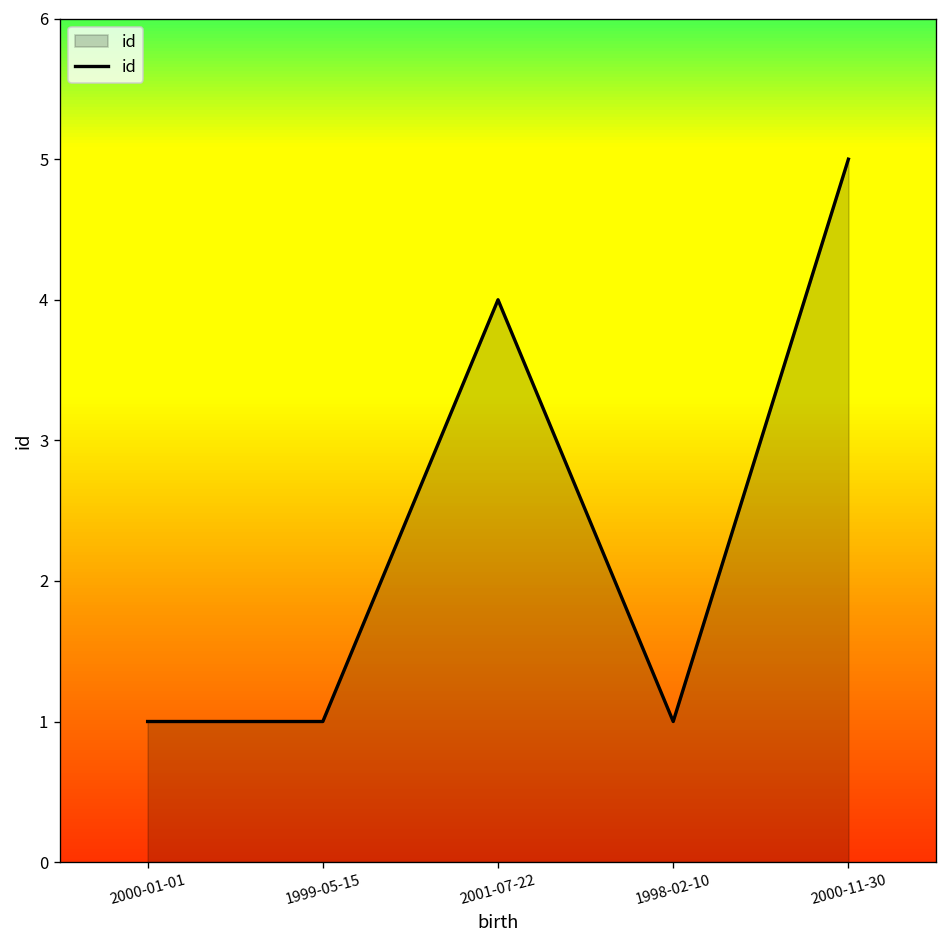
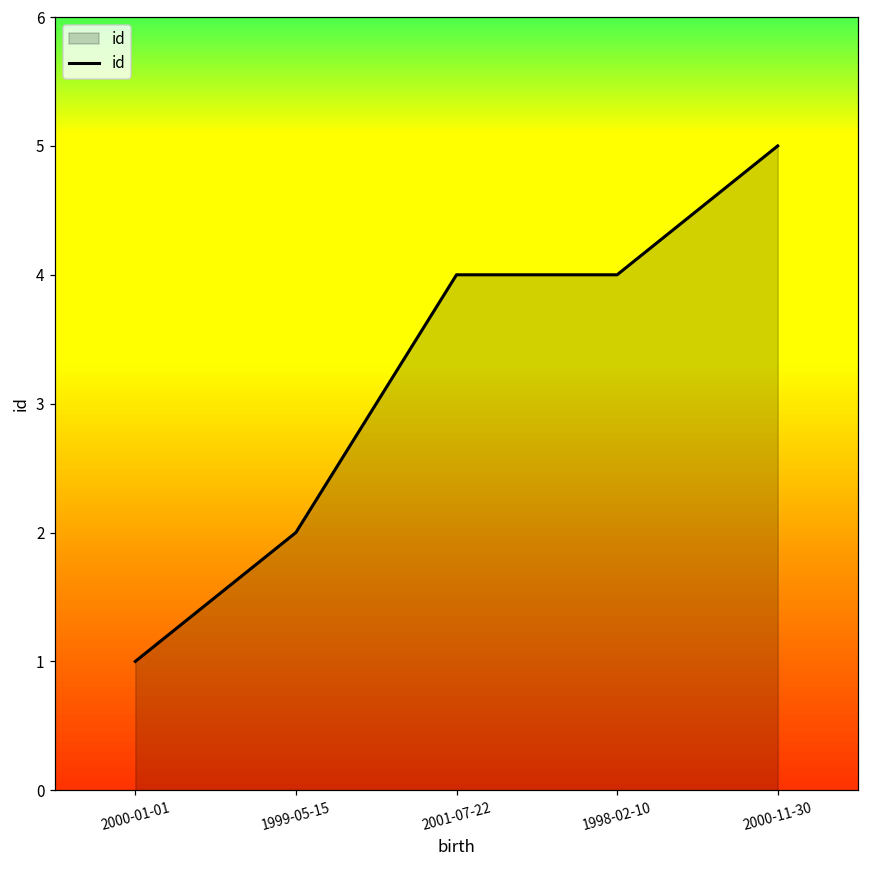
1999-05-15: 1 -> 2
1998-02-10: 1 -> 4
